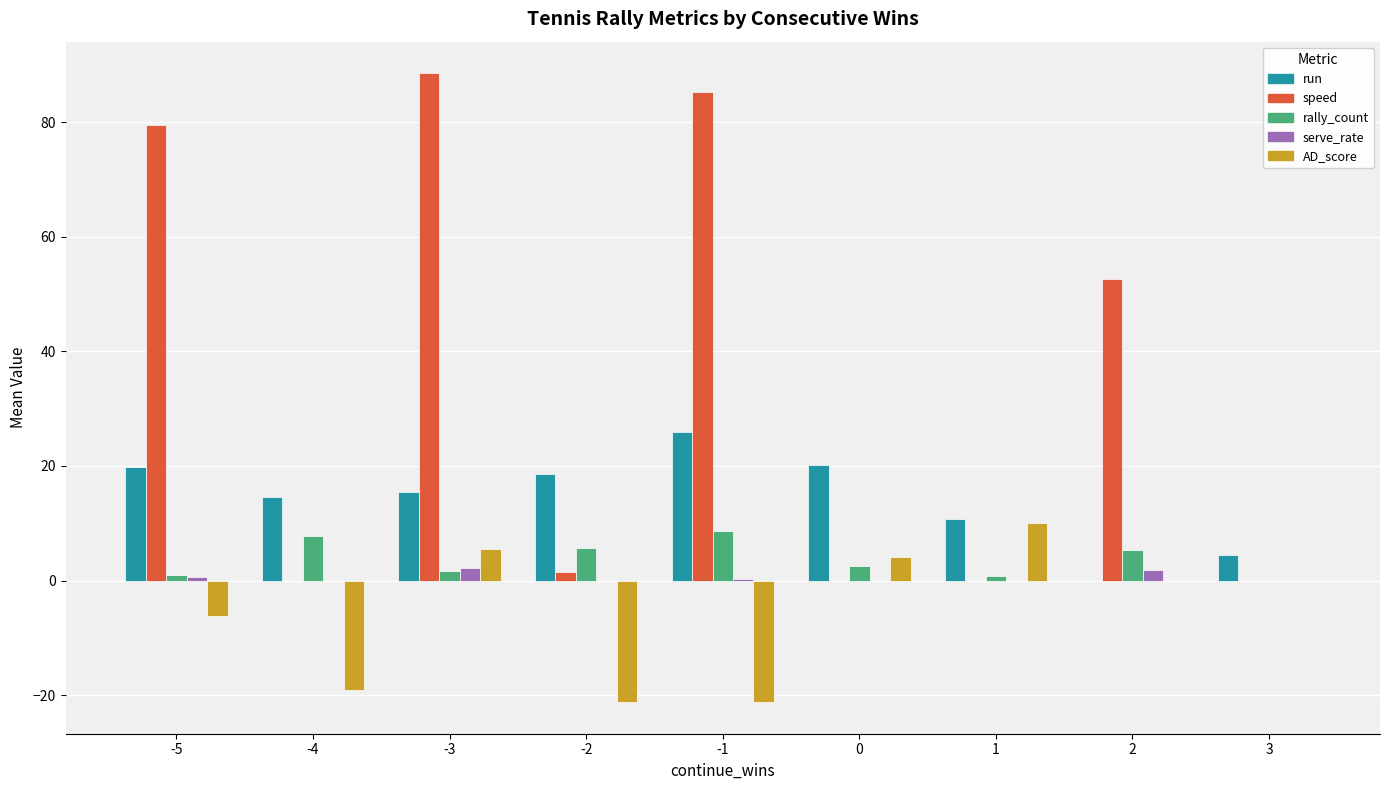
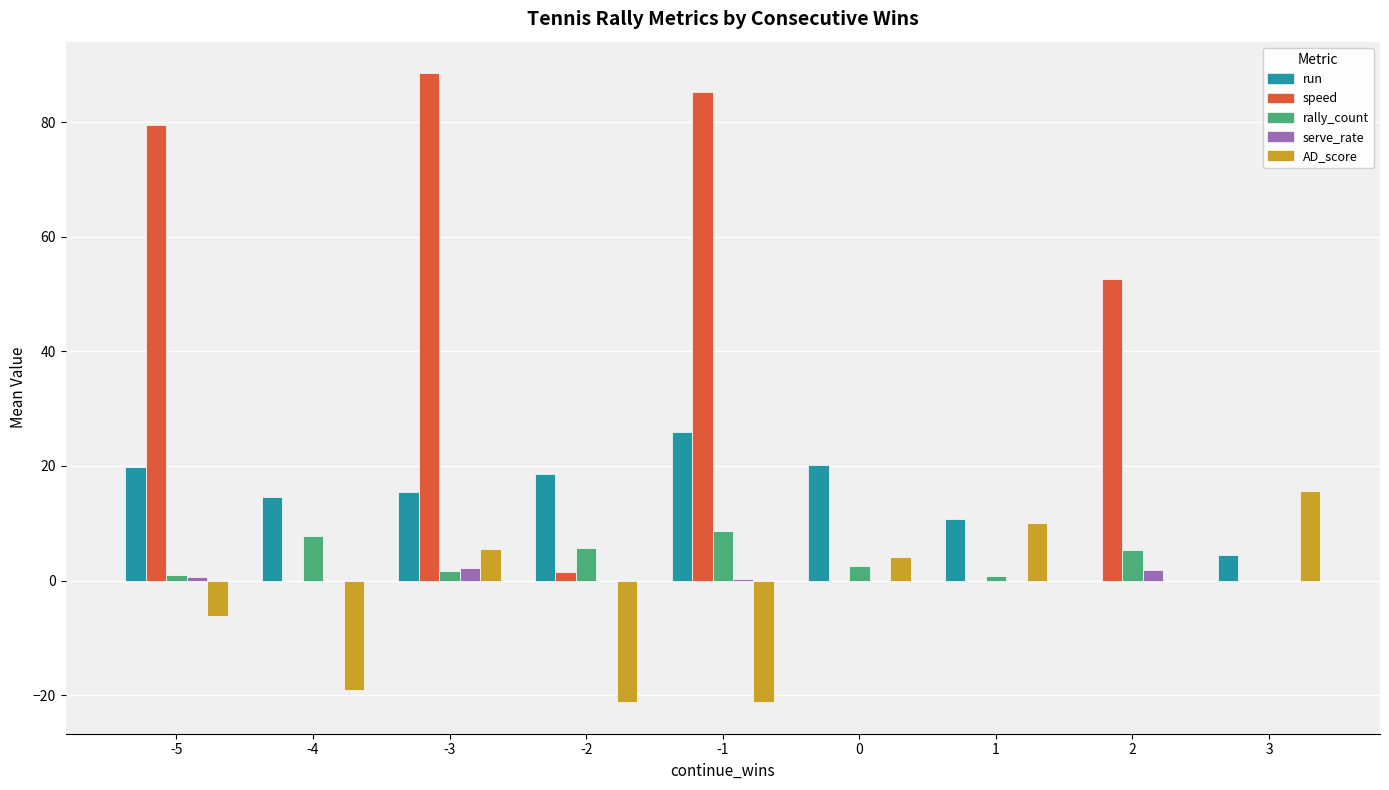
AD_score, 3: 0 -> 16
